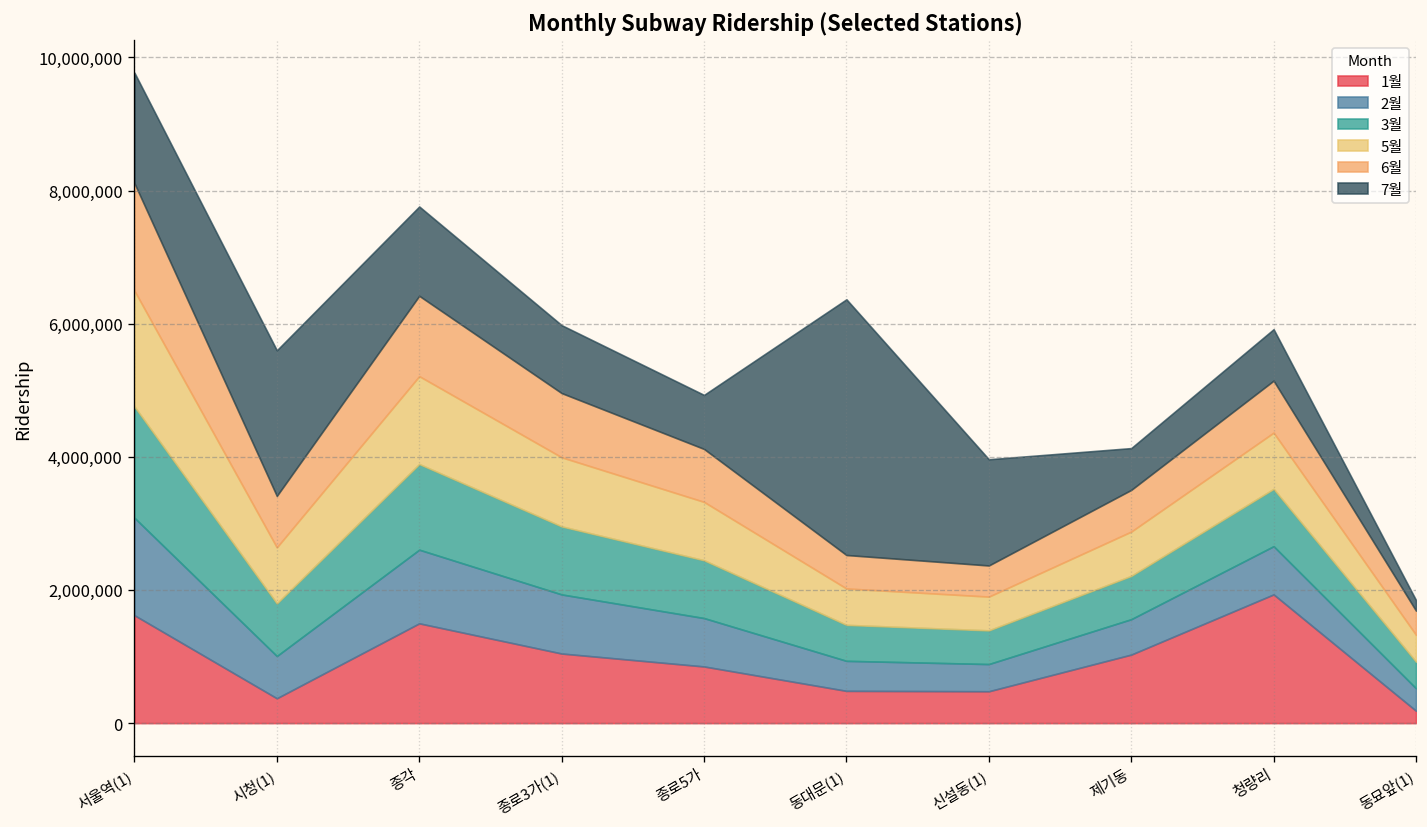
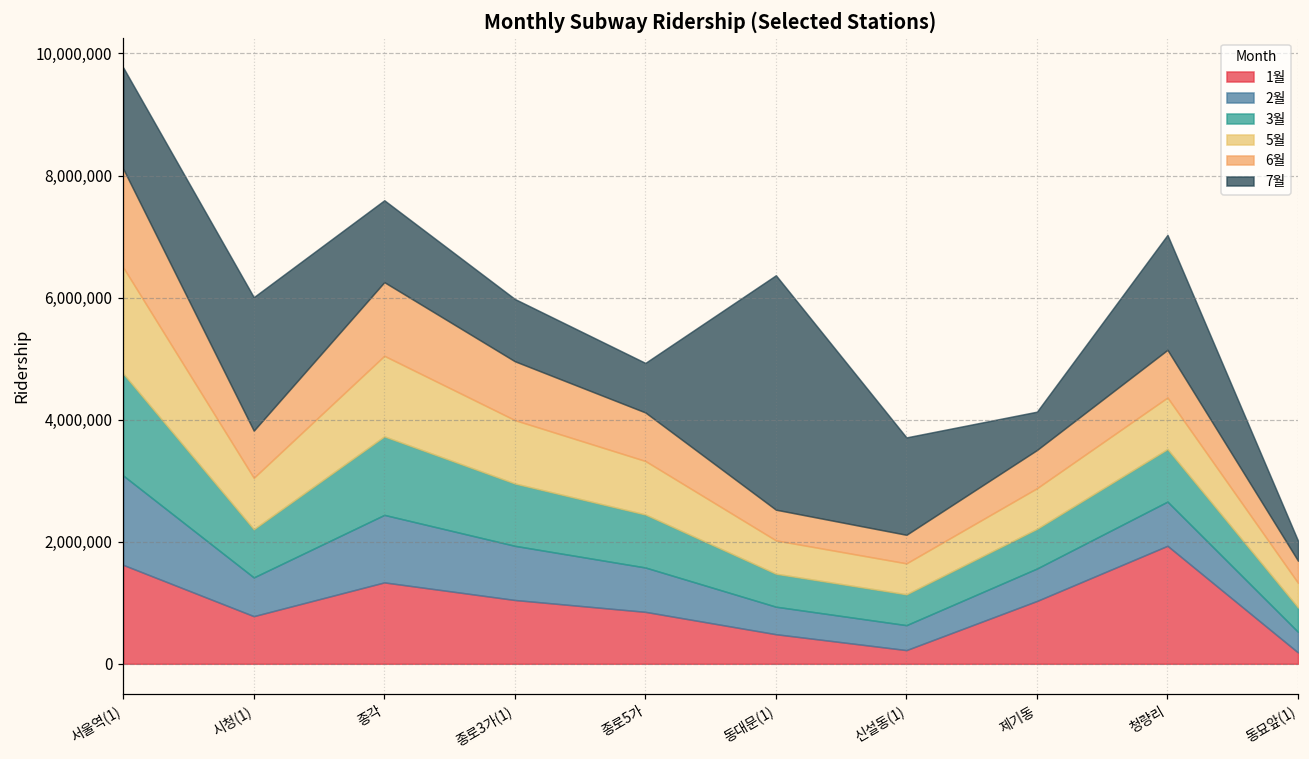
1월, 시청(1): 400,000 -> 800,000
1월, 종각: 1,500,000 -> 1,300,000
1월, 신설동(1): 500,000 -> 200,000
7월, 청량리: 800,000 -> 1,900,000
7월, 동묘앞(1): 200,000 -> 300,000
